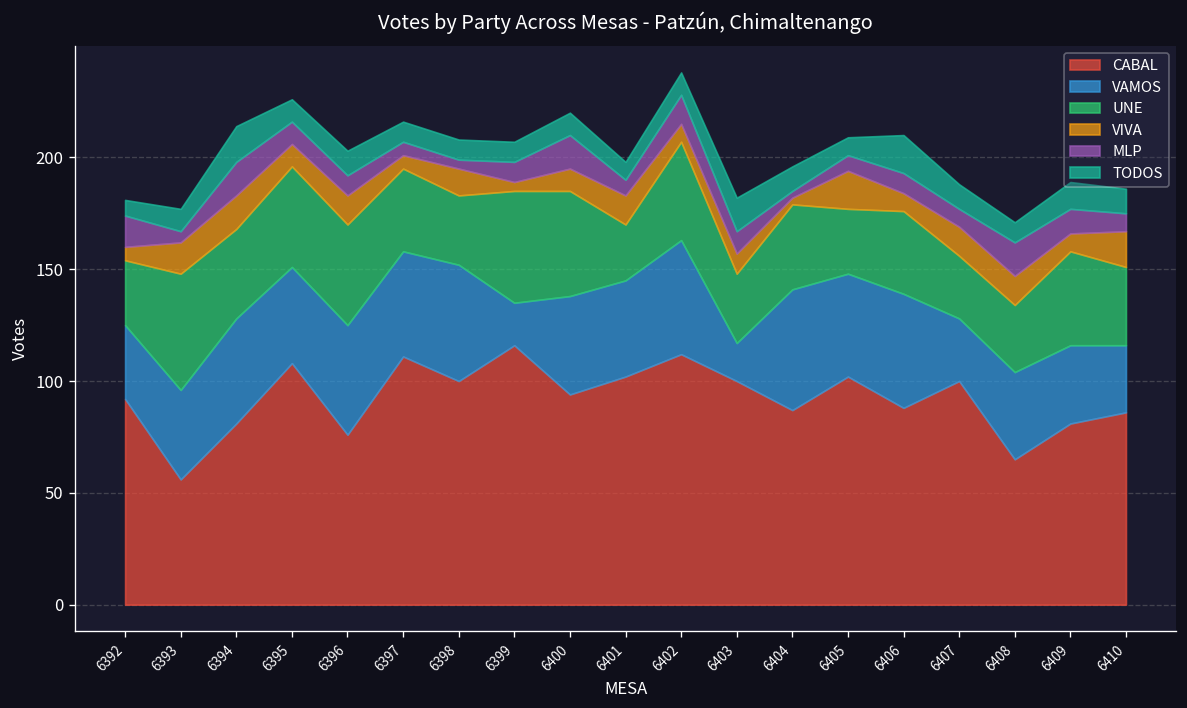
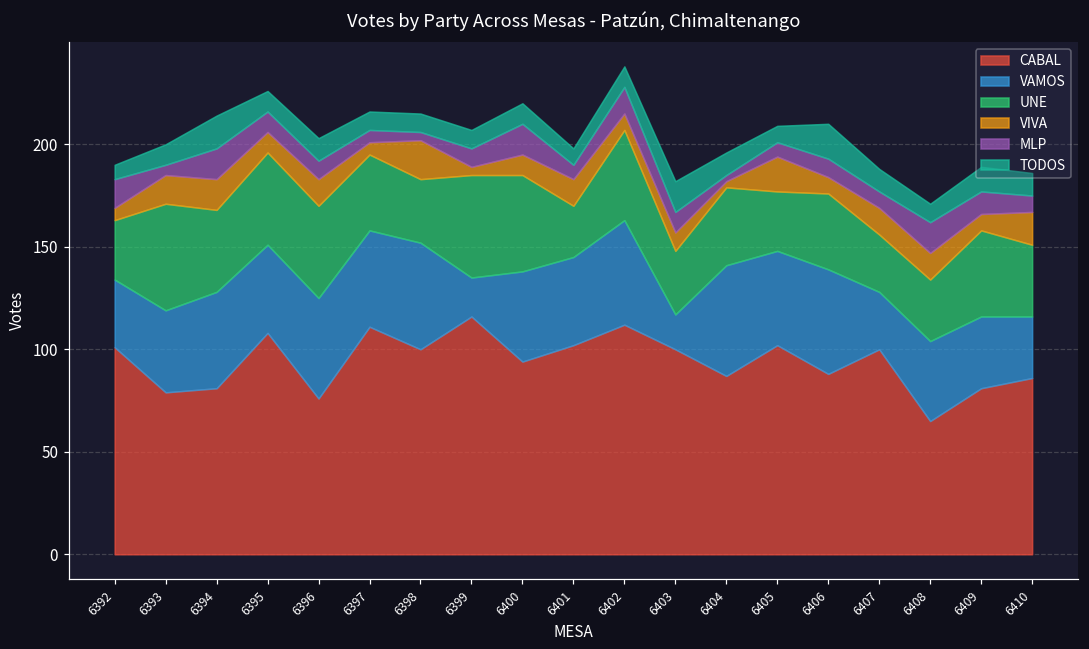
CABAL, 6392: 92 -> 101
CABAL, 6393: 56 -> 79
VIVA, 6398: 12 -> 19
